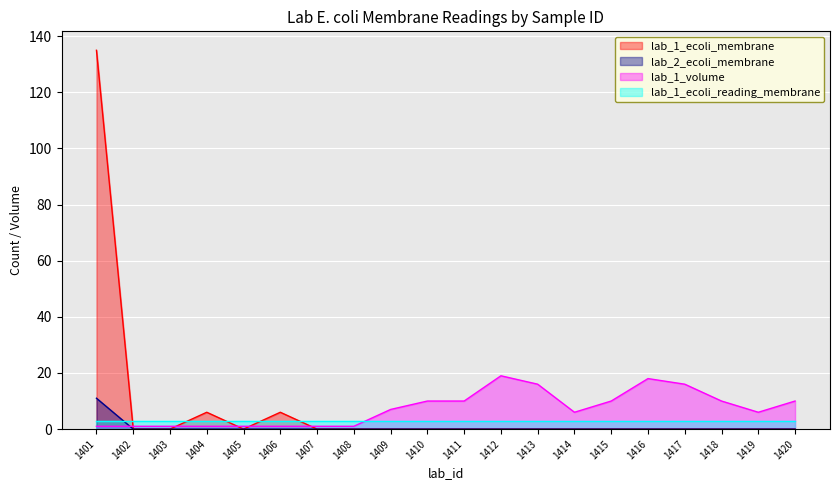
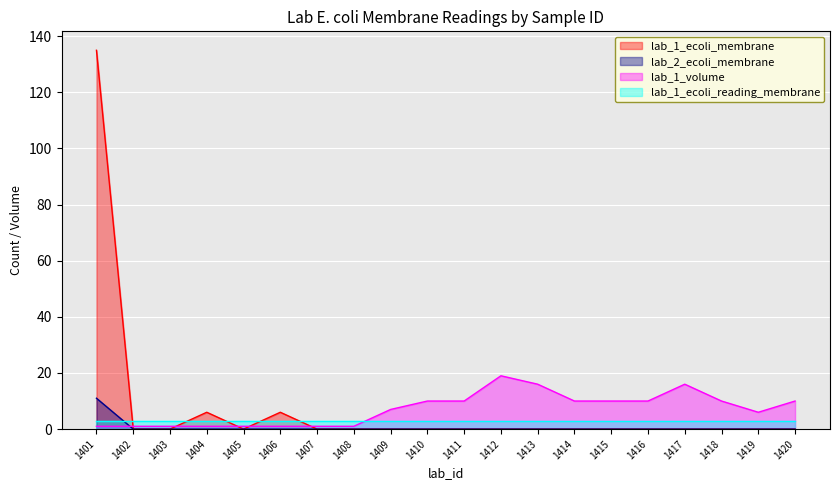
lab_1_volume, 1414: 6 -> 10
lab_1_volume, 1416: 18 -> 10
